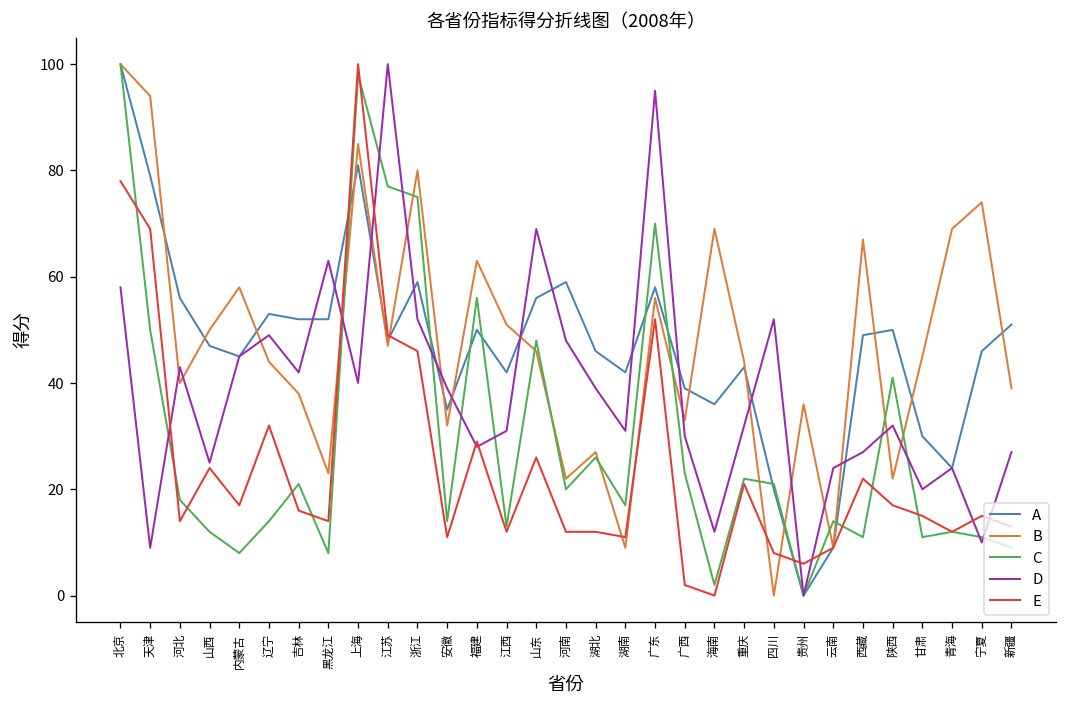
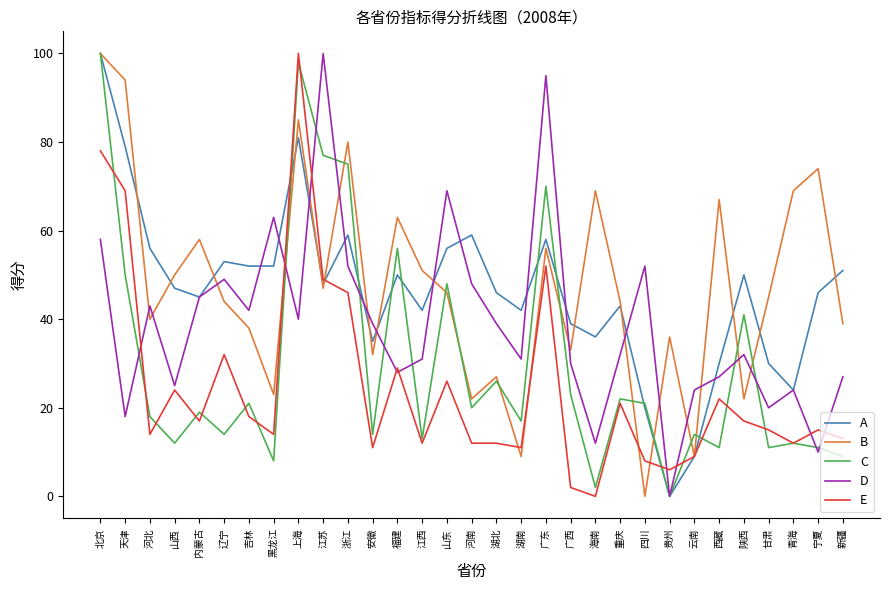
D, 天津: 9 -> 18
C, 内蒙古: 8 -> 19
E, 吉林: 16 -> 18
A, 西藏: 49 -> 30
